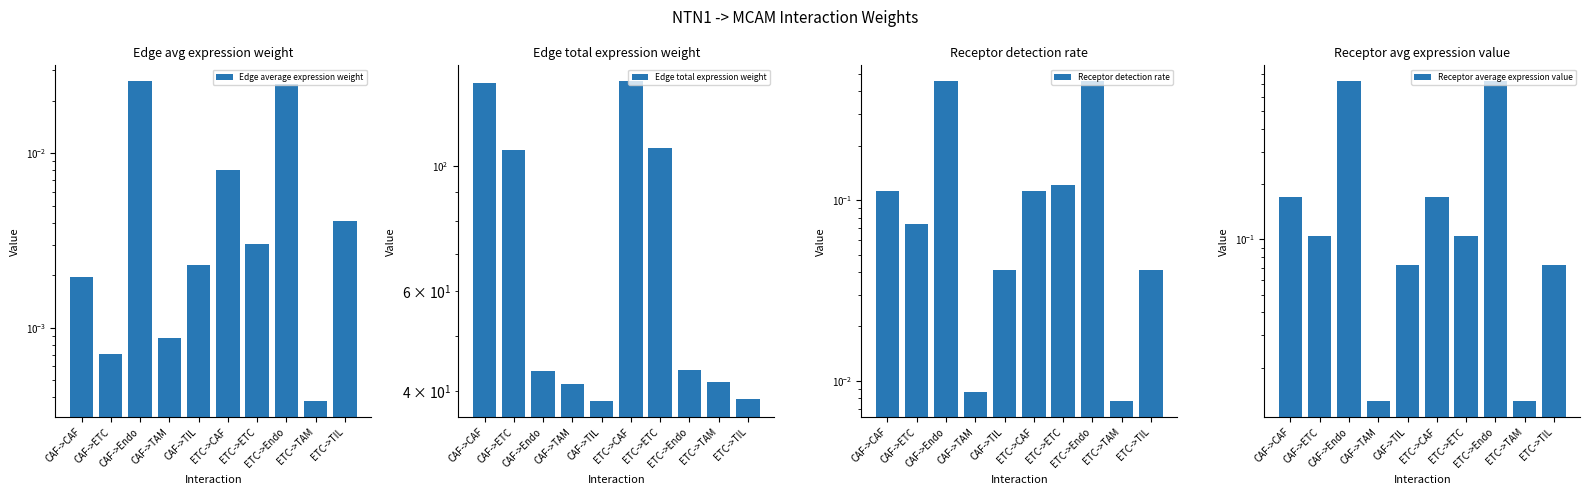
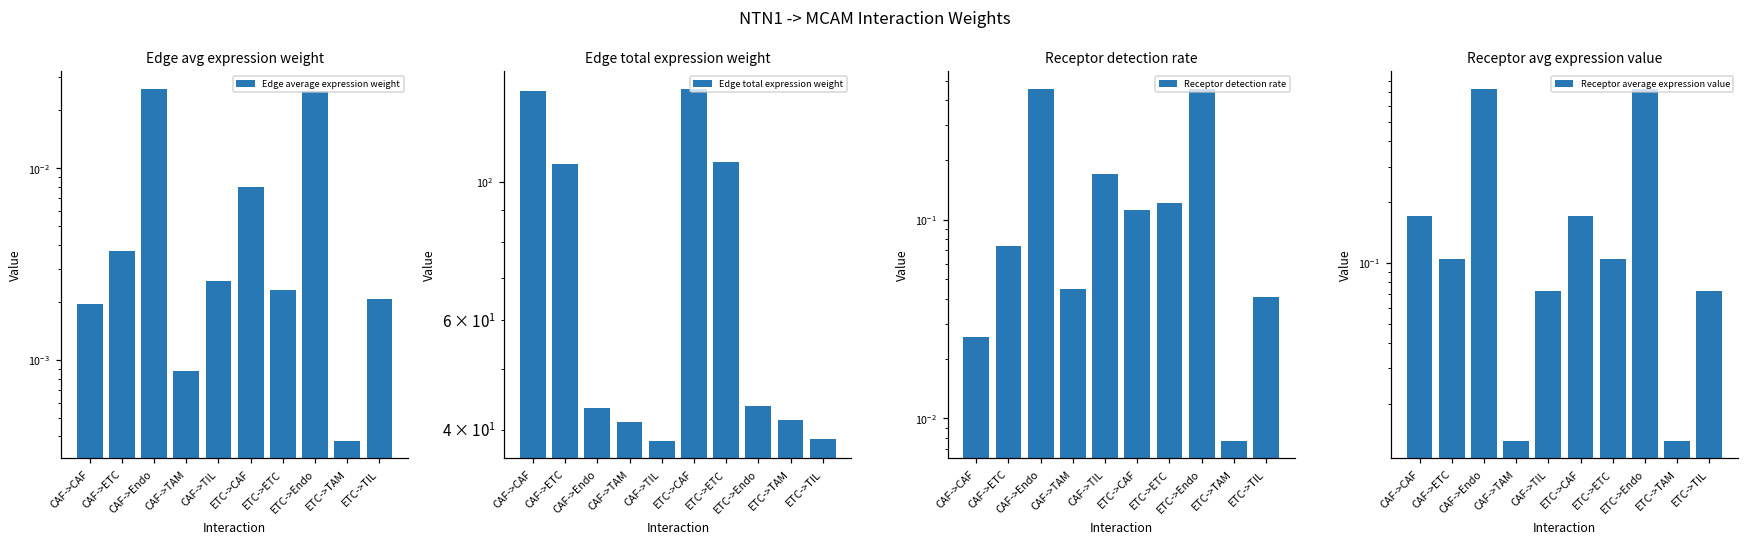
Edge avg expression weight, CAF->ETC: 0.00071 -> 0.0037
Edge avg expression weight, CAF->TIL: 0.0023 -> 0.0026
Edge avg expression weight, ETC->ETC: 0.0030 -> 0.0023
Edge avg expression weight, ETC->TIL: 0.0041 -> 0.0021
Receptor detection rate, CAF->CAF: 0.11 -> 0.026
Receptor detection rate, CAF->TAM: 0.009 -> 0.045
Receptor detection rate, CAF->TIL: 0.041 -> 0.17
